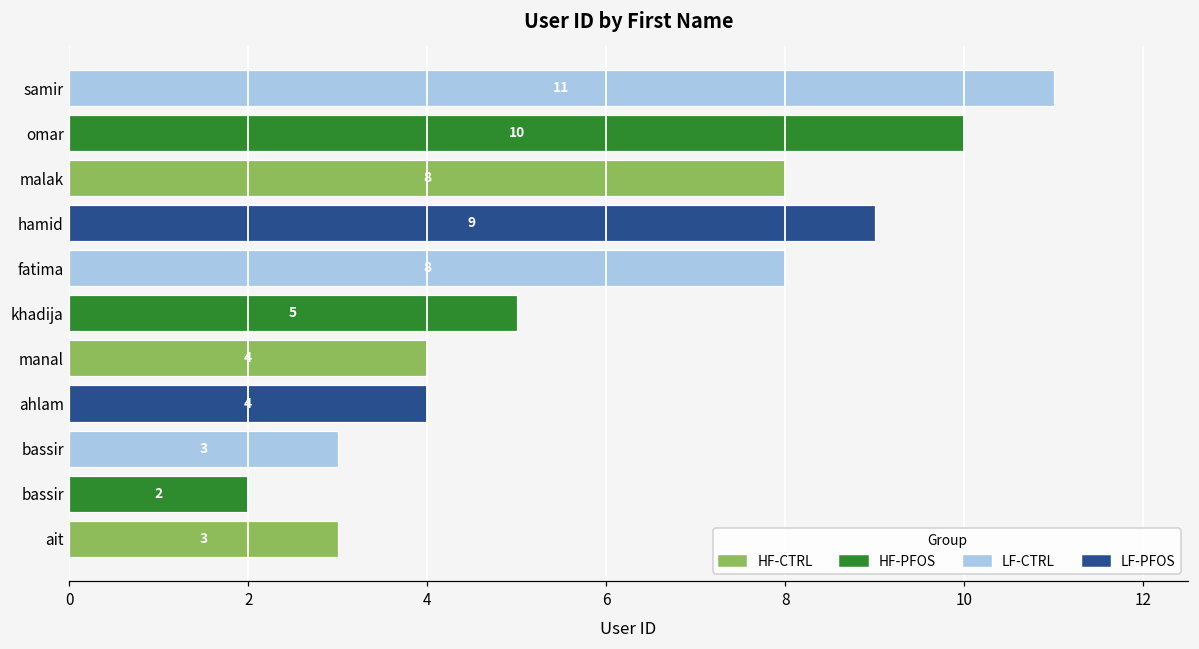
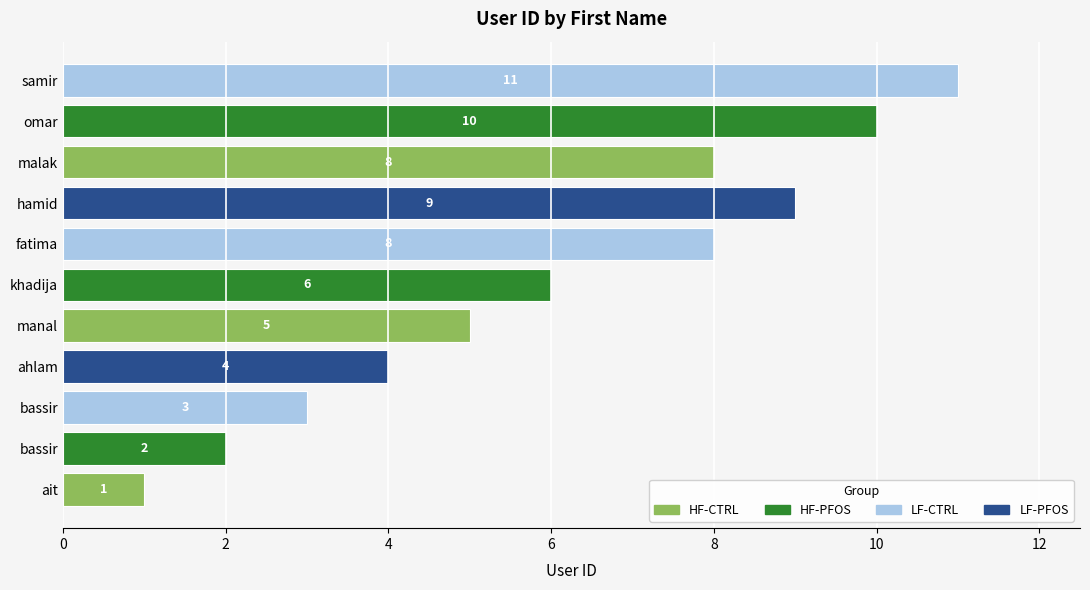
khadija: 5 -> 6
manal: 4 -> 5
ait: 3 -> 1
